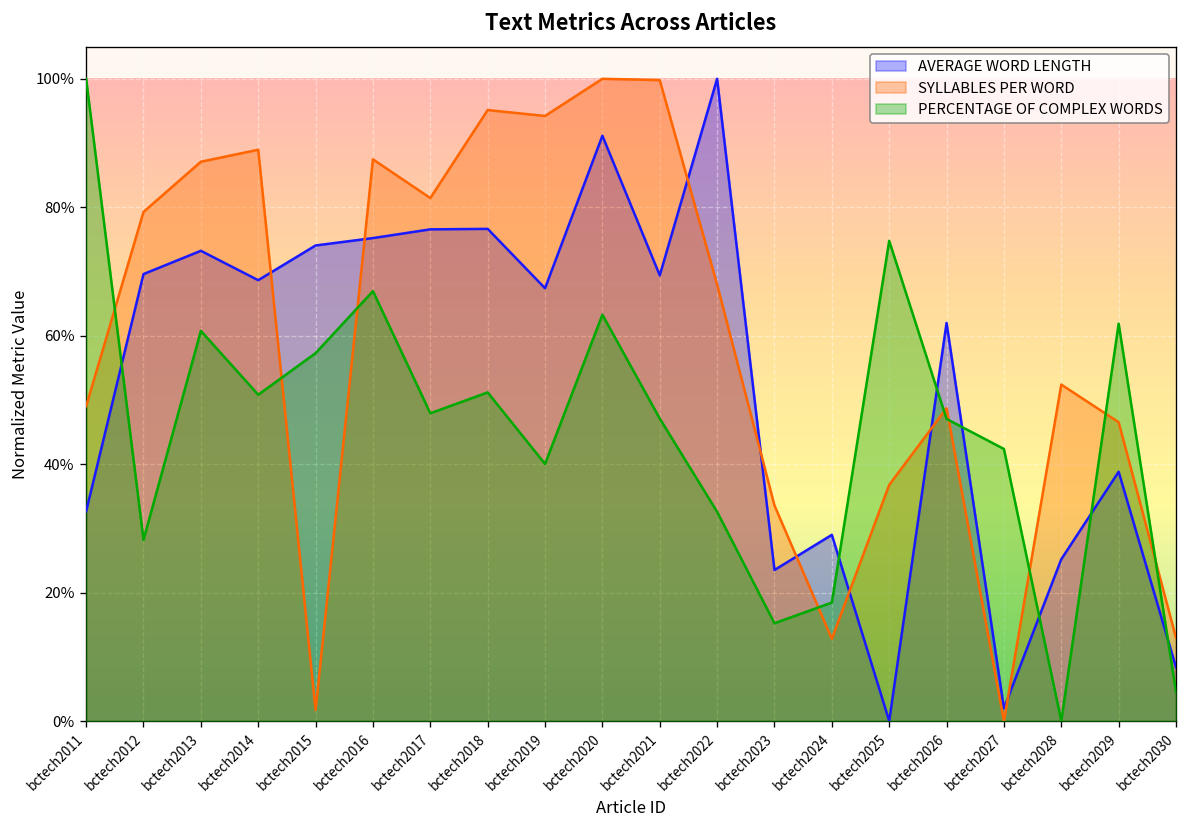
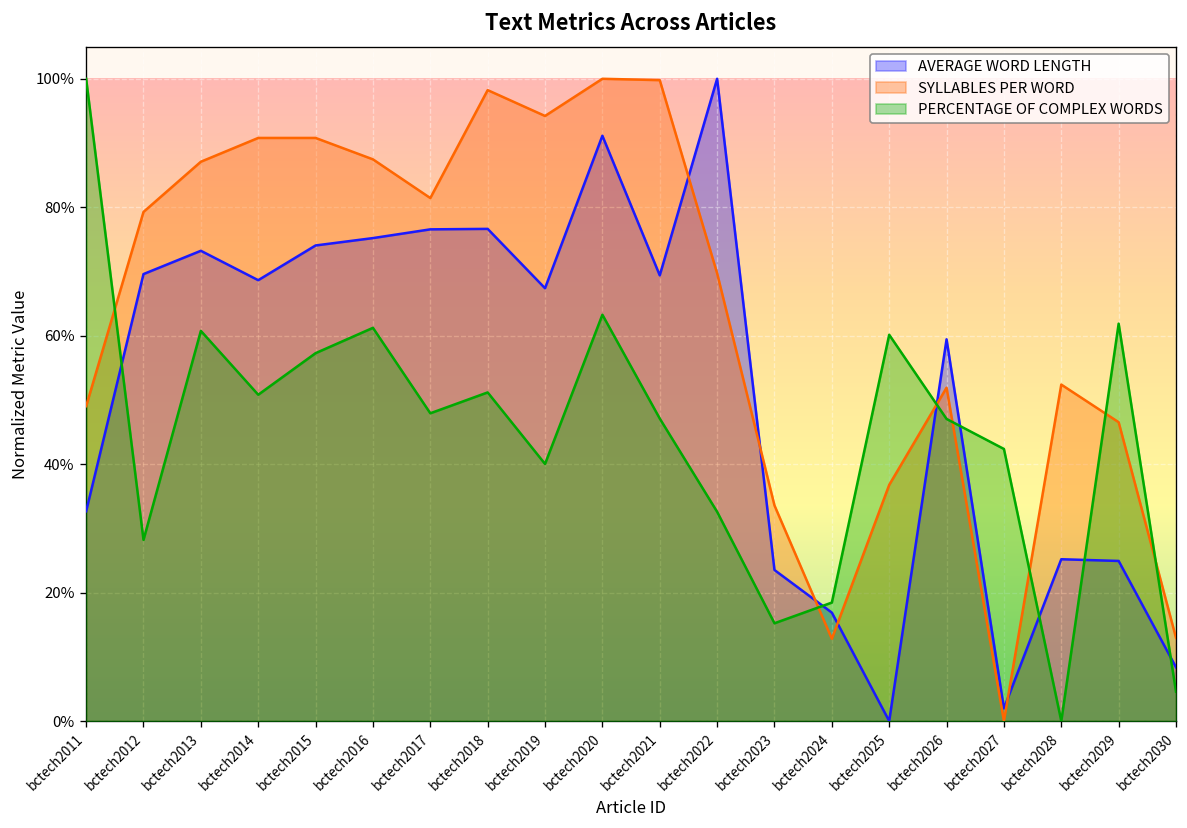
SYLLABLES PER WORD, bctech2014: 89% -> 91%
SYLLABLES PER WORD, bctech2015: 2% -> 91%
PERCENTAGE OF COMPLEX WORDS, bctech2016: 67% -> 61%
SYLLABLES PER WORD, bctech2018: 95% -> 98%
SYLLABLES PER WORD, bctech2022: 68% -> 70%
AVERAGE WORD LENGTH, bctech2024: 29% -> 17%
PERCENTAGE OF COMPLEX WORDS, bctech2025: 75% -> 60%
AVERAGE WORD LENGTH, bctech2026: 62% -> 59%
SYLLABLES PER WORD, bctech2026: 49% -> 52%
AVERAGE WORD LENGTH, bctech2029: 39% -> 25%
